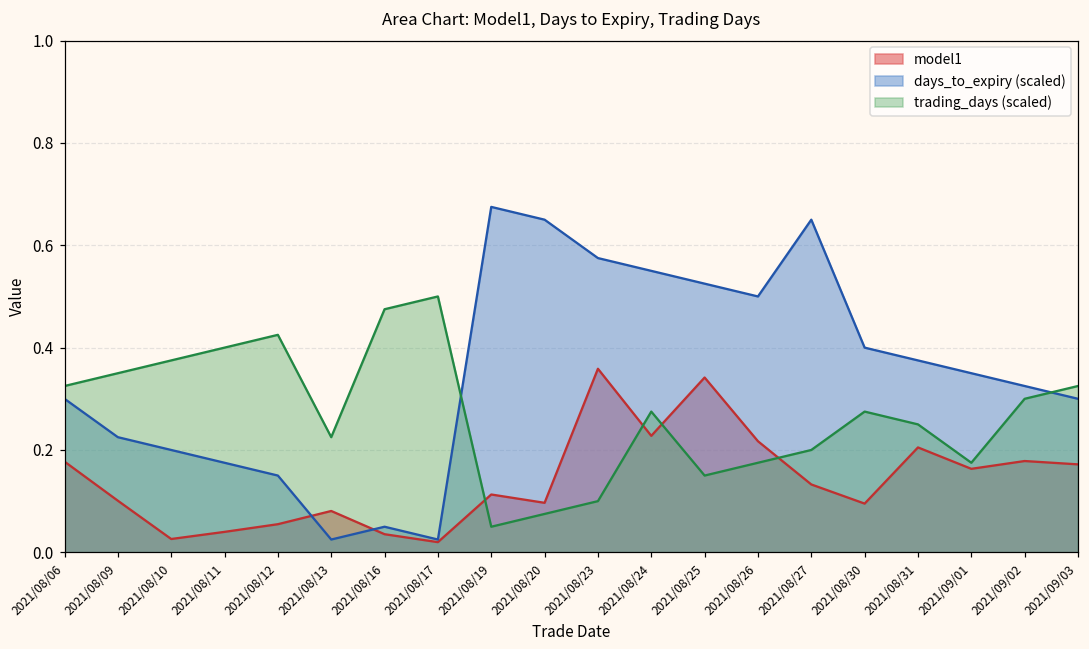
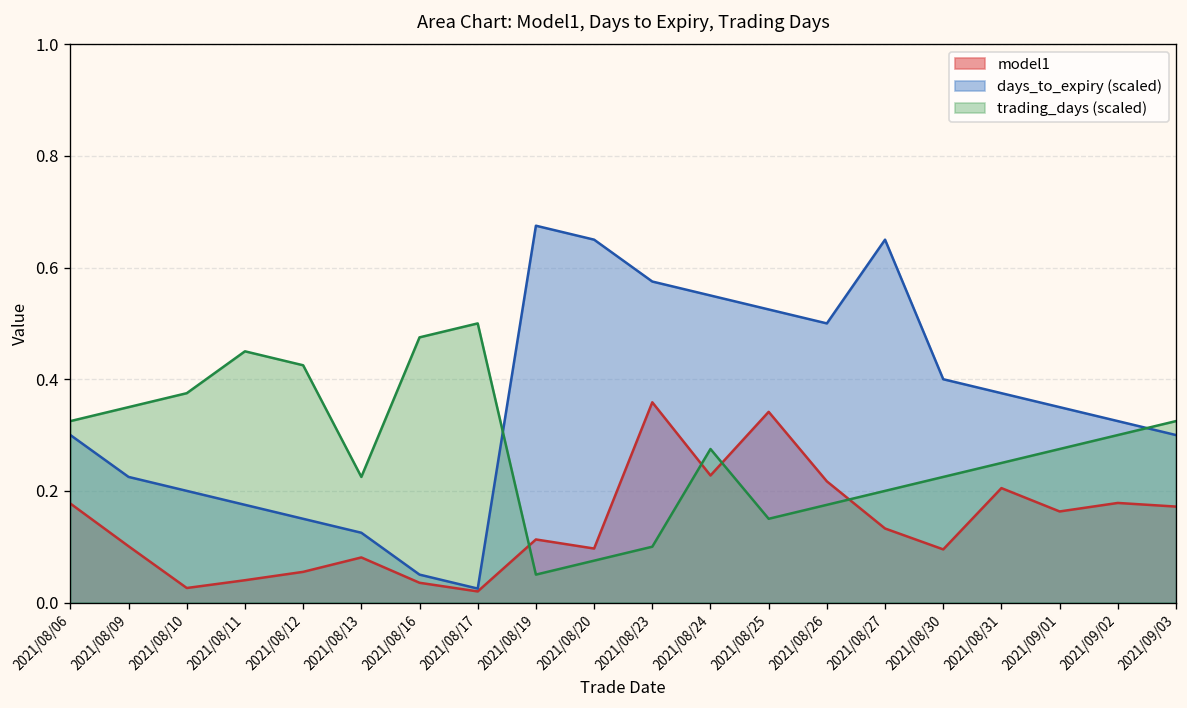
trading_days (scaled), 2021/08/11: 0.40 -> 0.45
days_to_expiry (scaled), 2021/08/13: 0.03 -> 0.13
trading_days (scaled), 2021/08/30: 0.28 -> 0.23
trading_days (scaled), 2021/09/01: 0.18 -> 0.28
